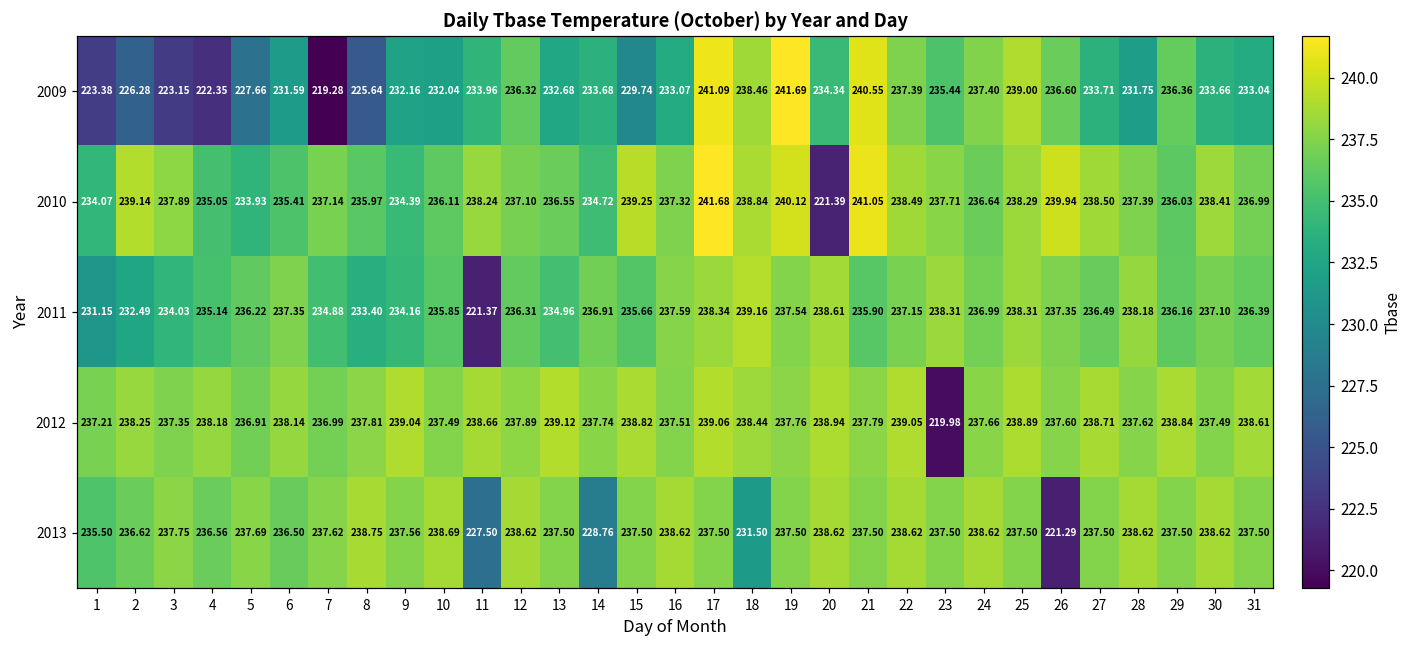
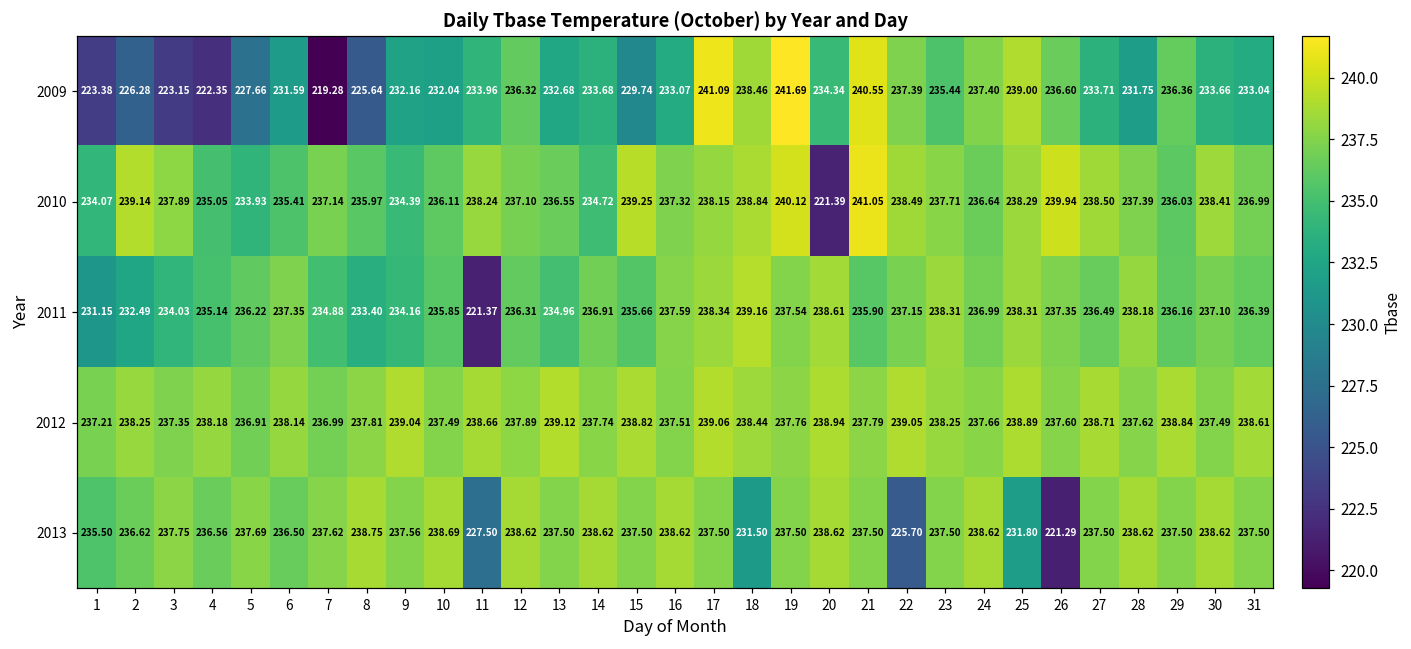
2010, 17: 241.68 -> 238.15
2012, 23: 219.98 -> 238.25
2013, 14: 228.76 -> 238.62
2013, 22: 238.62 -> 225.70
2013, 25: 237.50 -> 231.80
